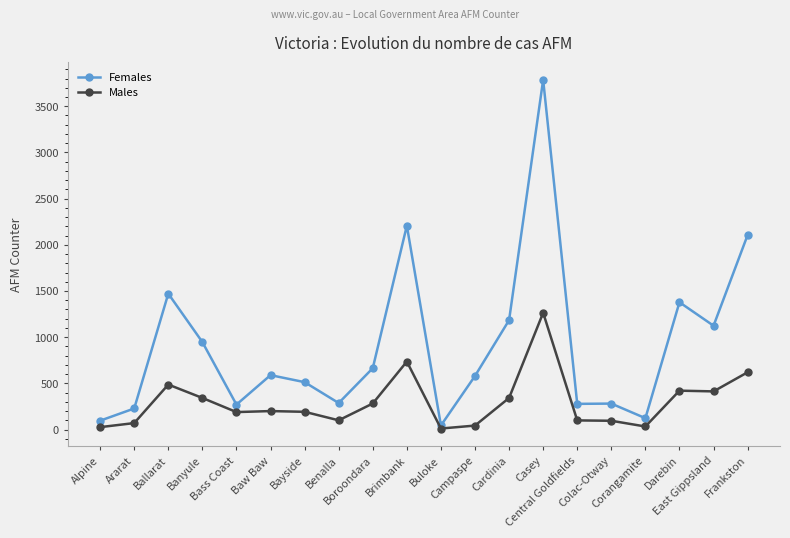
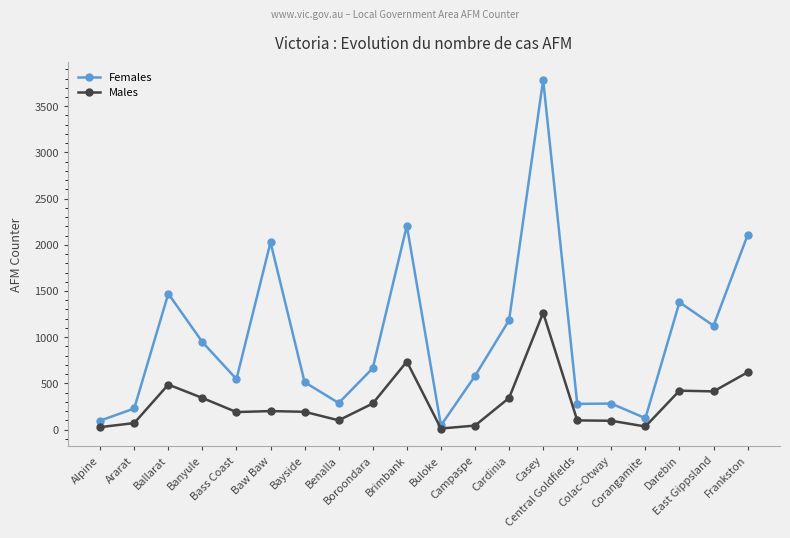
Females, Bass Coast: 300 -> 500
Females, Baw Baw: 600 -> 2000
